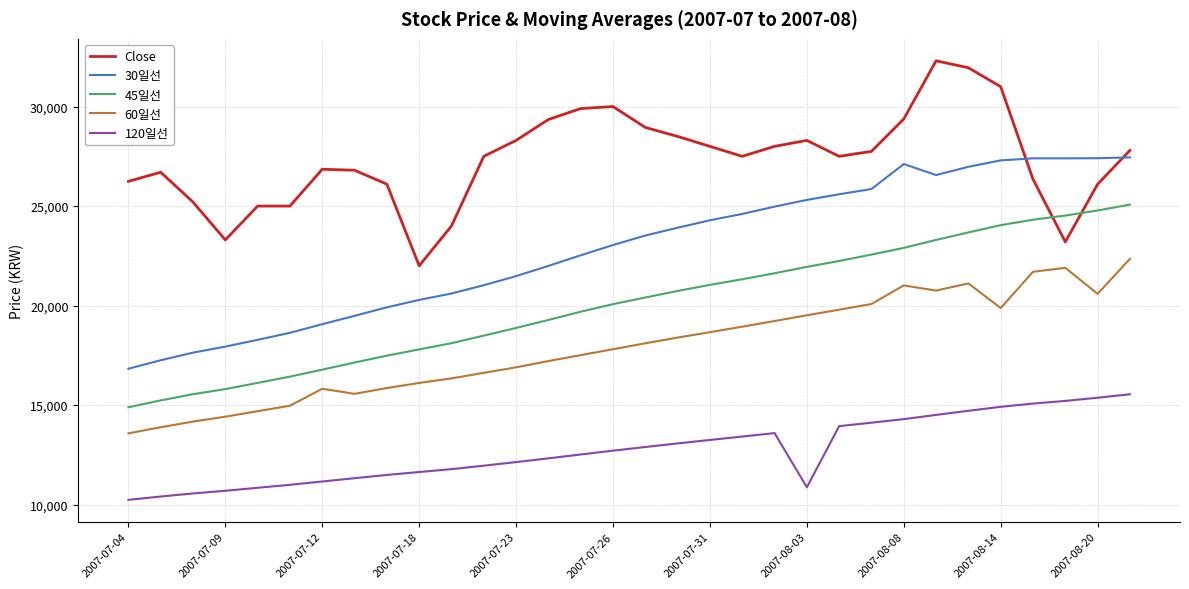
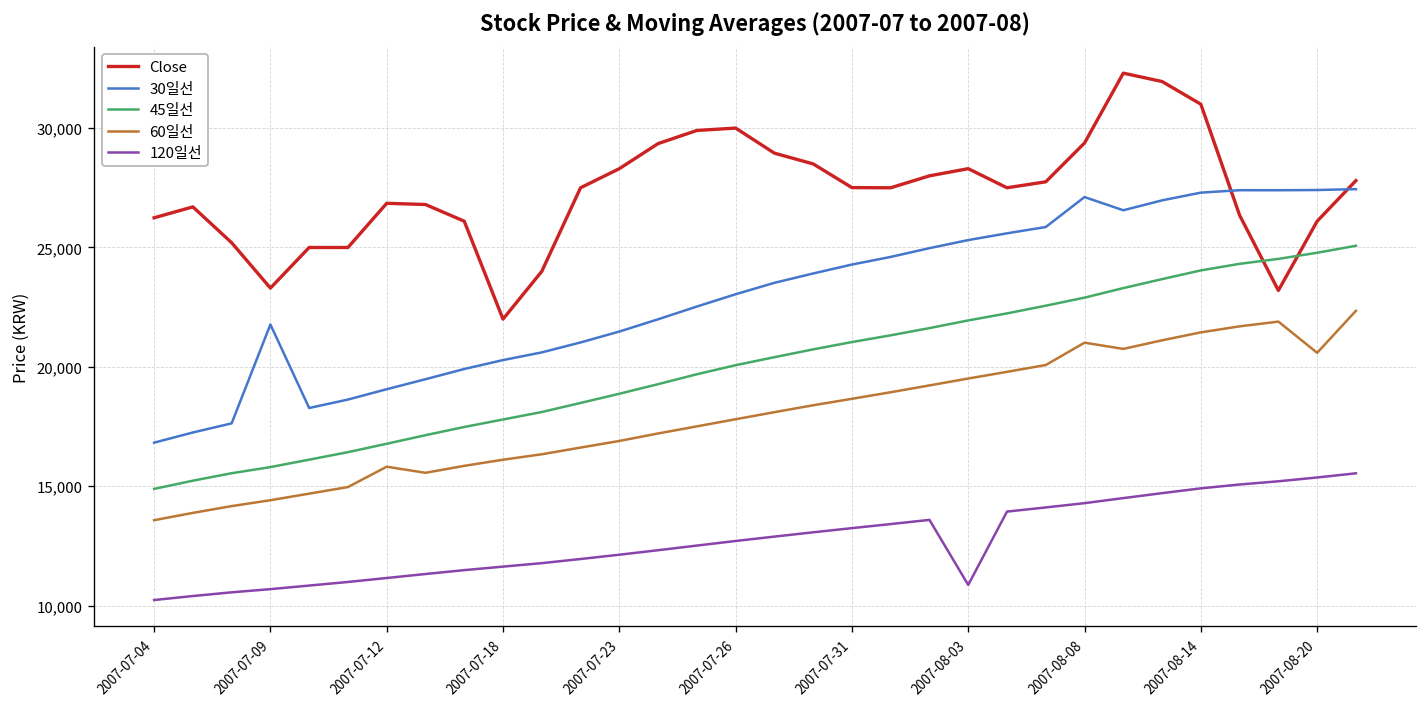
30일선, 2007-07-09: 17,900 -> 21,800
Close, 2007-07-31: 28,000 -> 27,500
60일선, 2007-08-14: 19,900 -> 21,400
